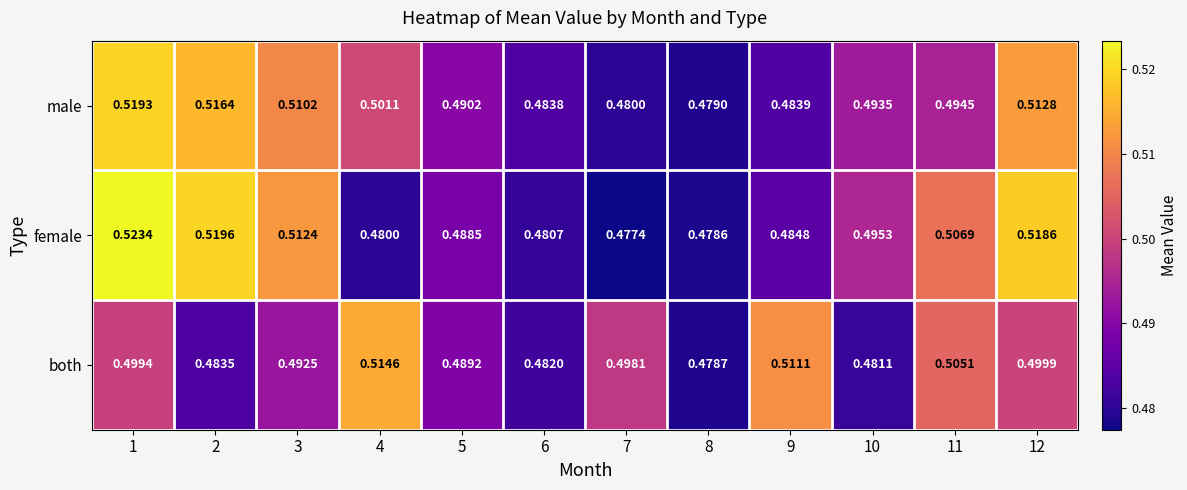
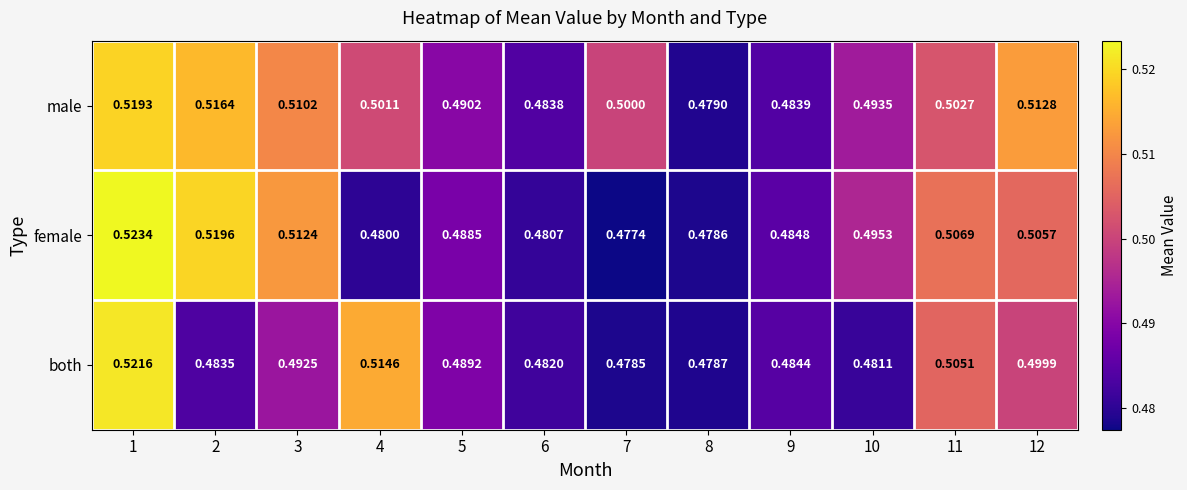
male, 7: 0.4800 -> 0.5000
male, 11: 0.4945 -> 0.5027
female, 12: 0.5186 -> 0.5057
both, 1: 0.4994 -> 0.5216
both, 7: 0.4981 -> 0.4785
both, 9: 0.5111 -> 0.4844
